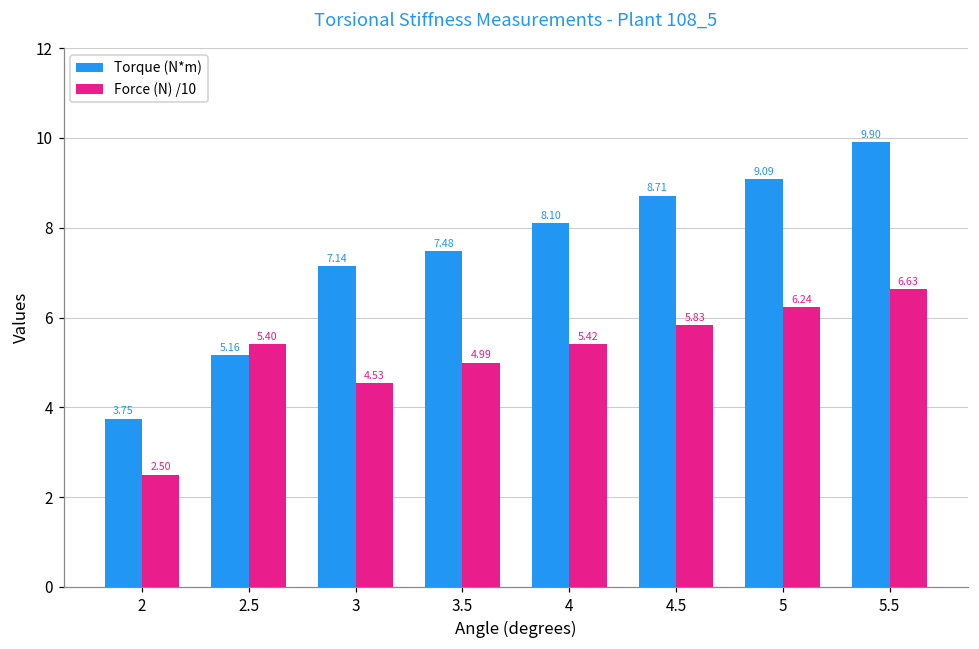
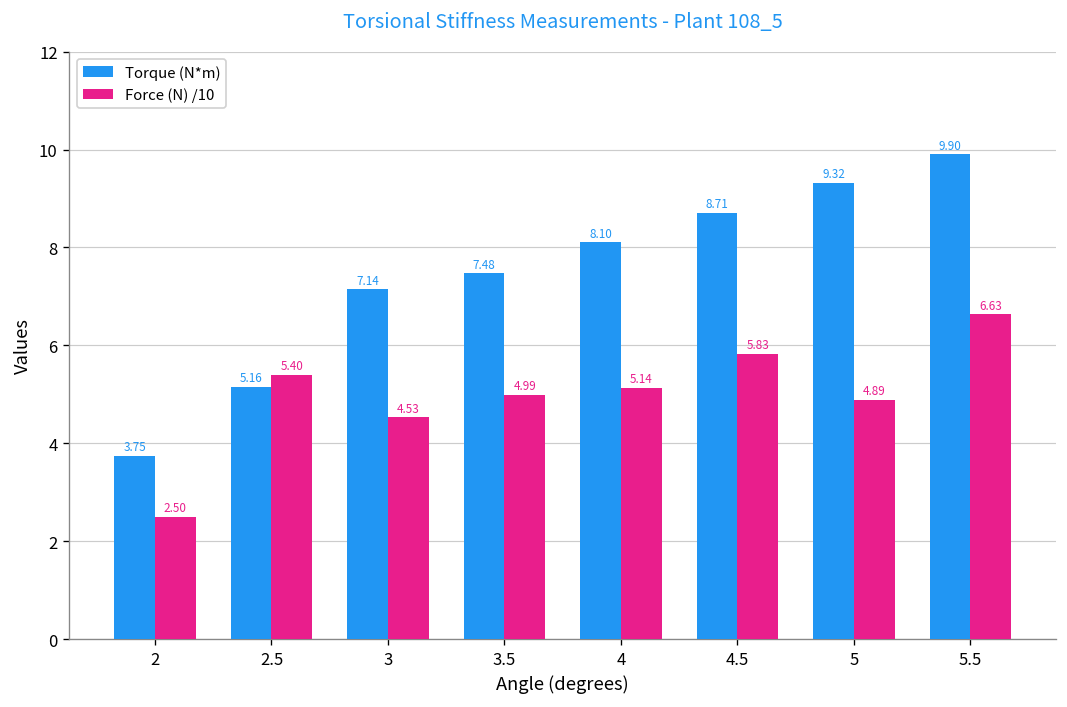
Force (N) /10, 4: 5.42 -> 5.14
Torque (N*m), 5: 9.09 -> 9.32
Force (N) /10, 5: 6.24 -> 4.89
